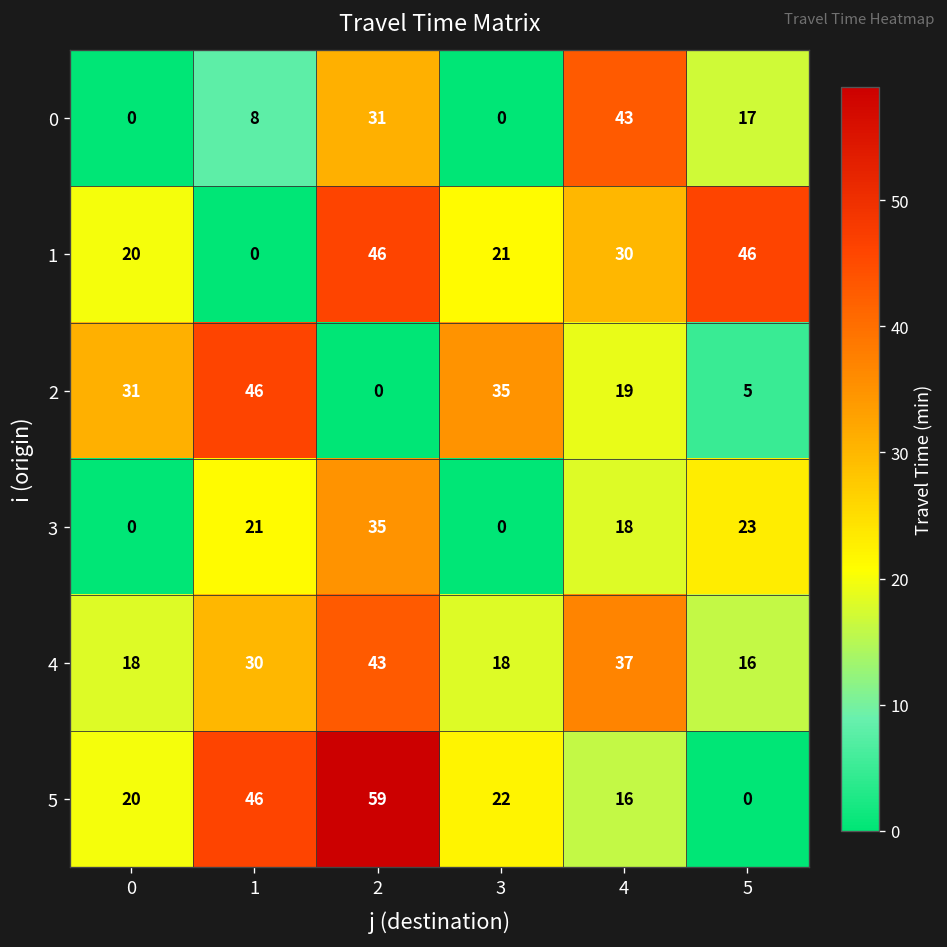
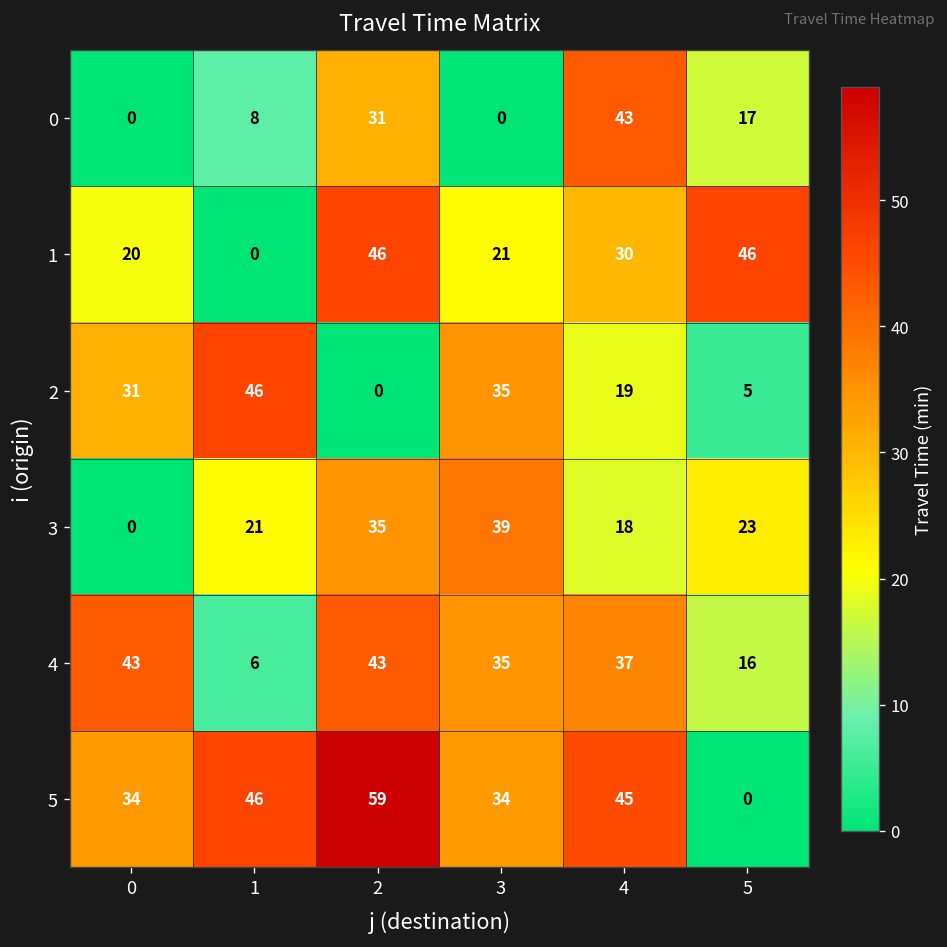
3, 3: 0 -> 39
4, 0: 18 -> 43
4, 1: 30 -> 6
4, 3: 18 -> 35
5, 0: 20 -> 34
5, 3: 22 -> 34
5, 4: 16 -> 45
